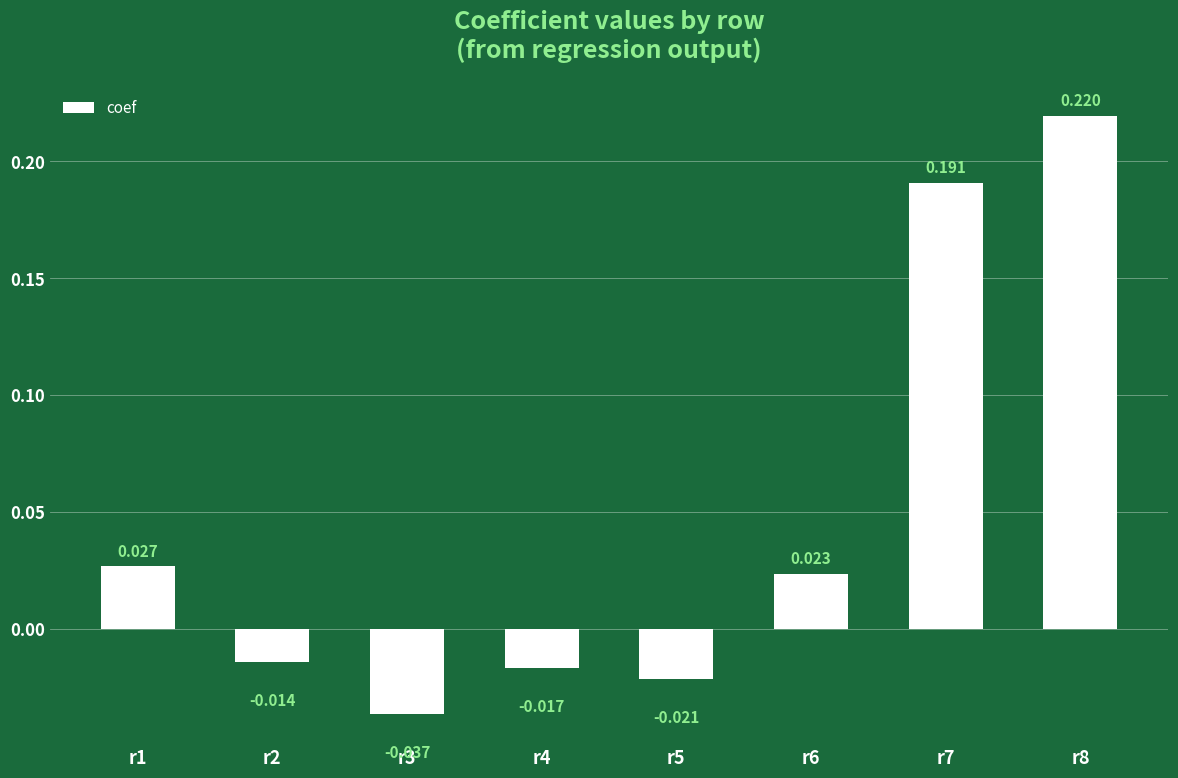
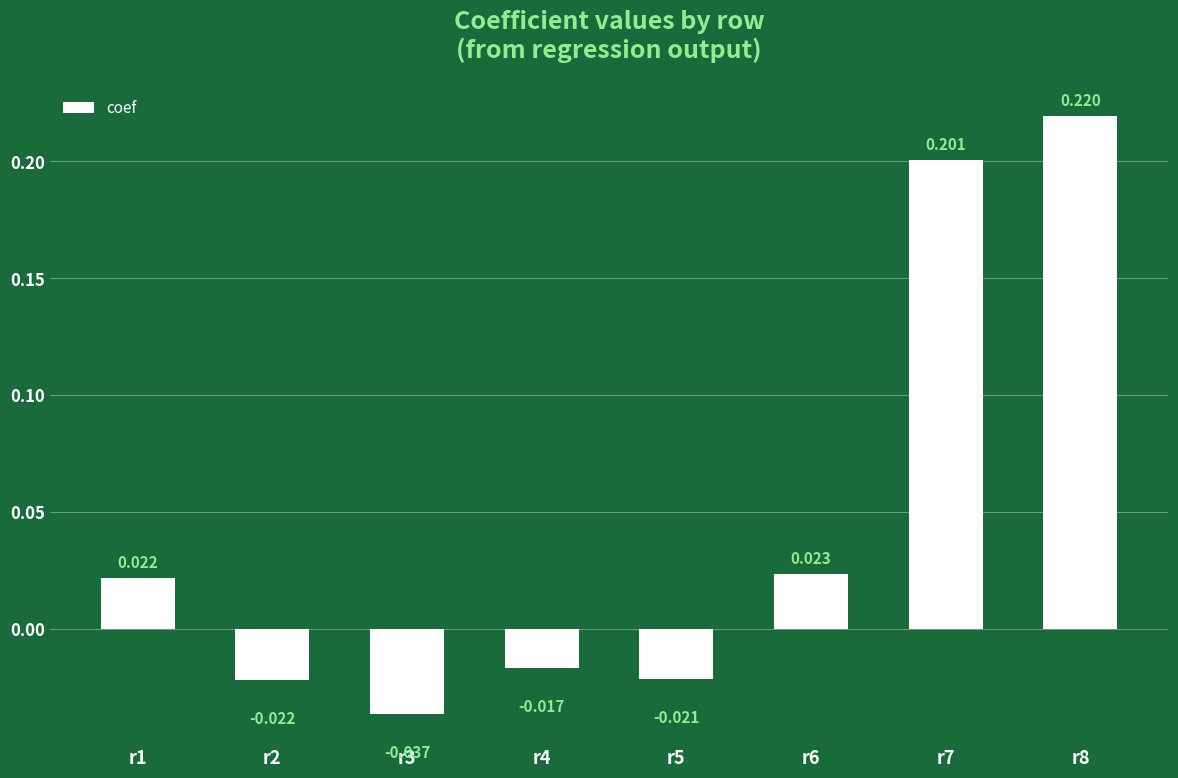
r1: 0.027 -> 0.022
r2: -0.014 -> -0.022
r7: 0.191 -> 0.201
